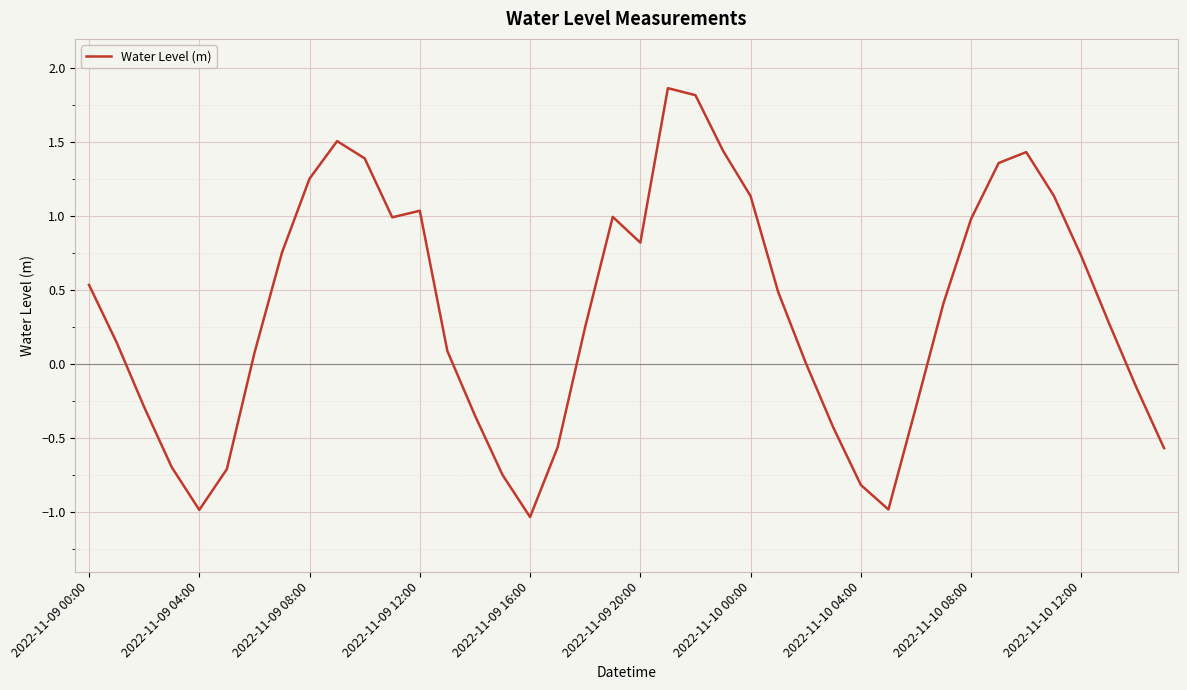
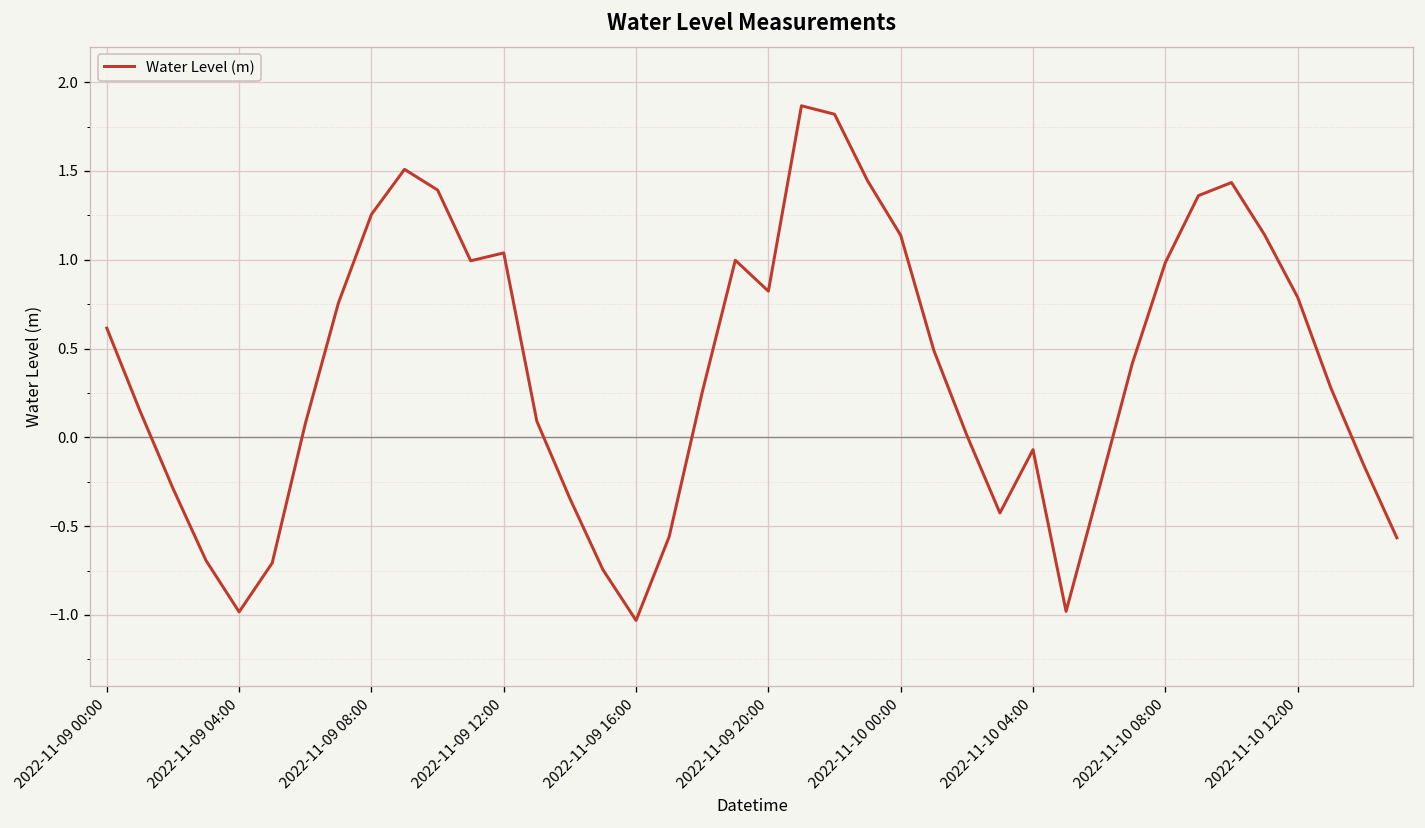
2022-11-09 00:00: 0.54 -> 0.61
2022-11-10 04:00: -0.81 -> -0.07
2022-11-10 12:00: 0.73 -> 0.79
